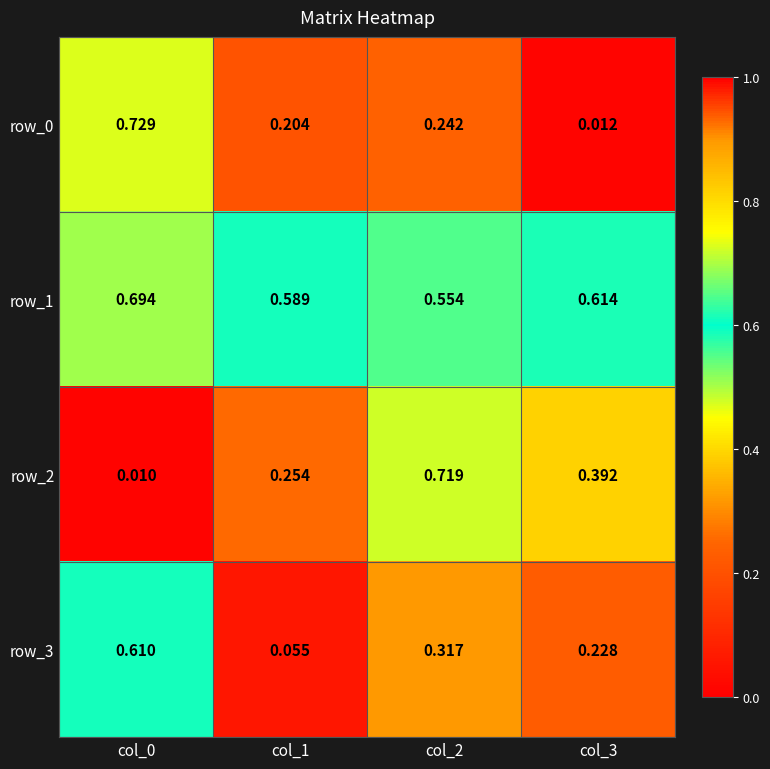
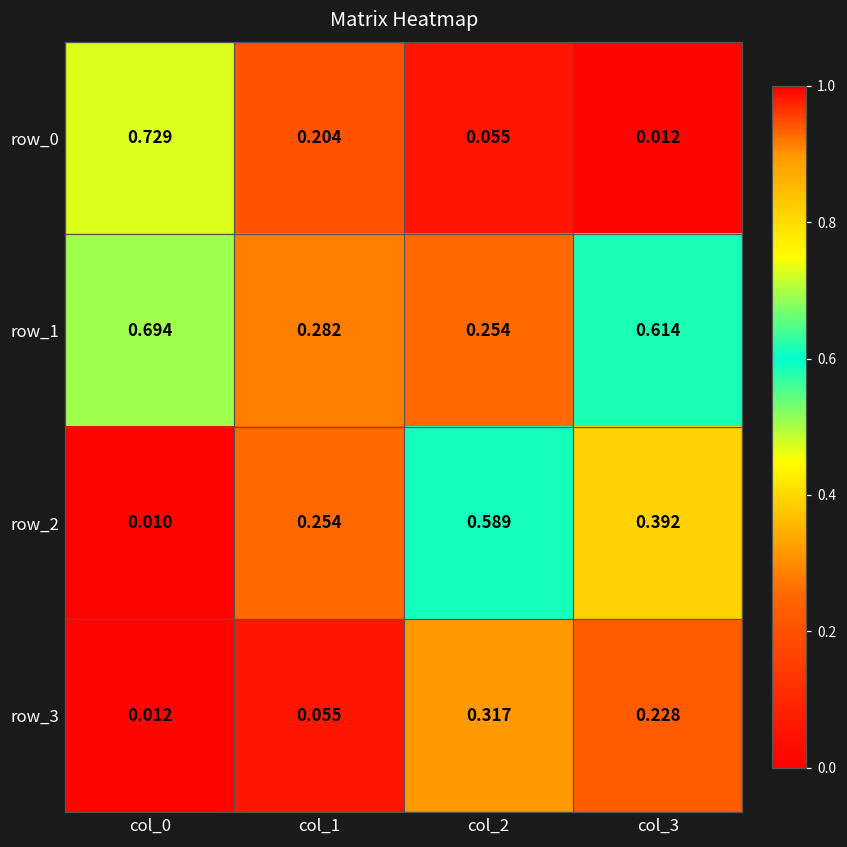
row_0, col_2: 0.242 -> 0.055
row_1, col_1: 0.589 -> 0.282
row_1, col_2: 0.554 -> 0.254
row_2, col_2: 0.719 -> 0.589
row_3, col_0: 0.610 -> 0.012
